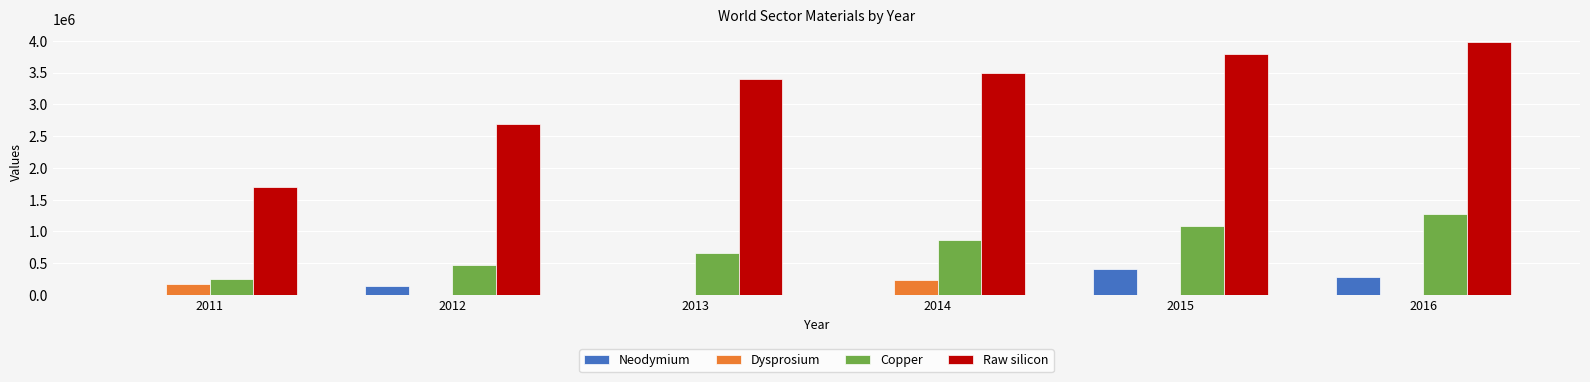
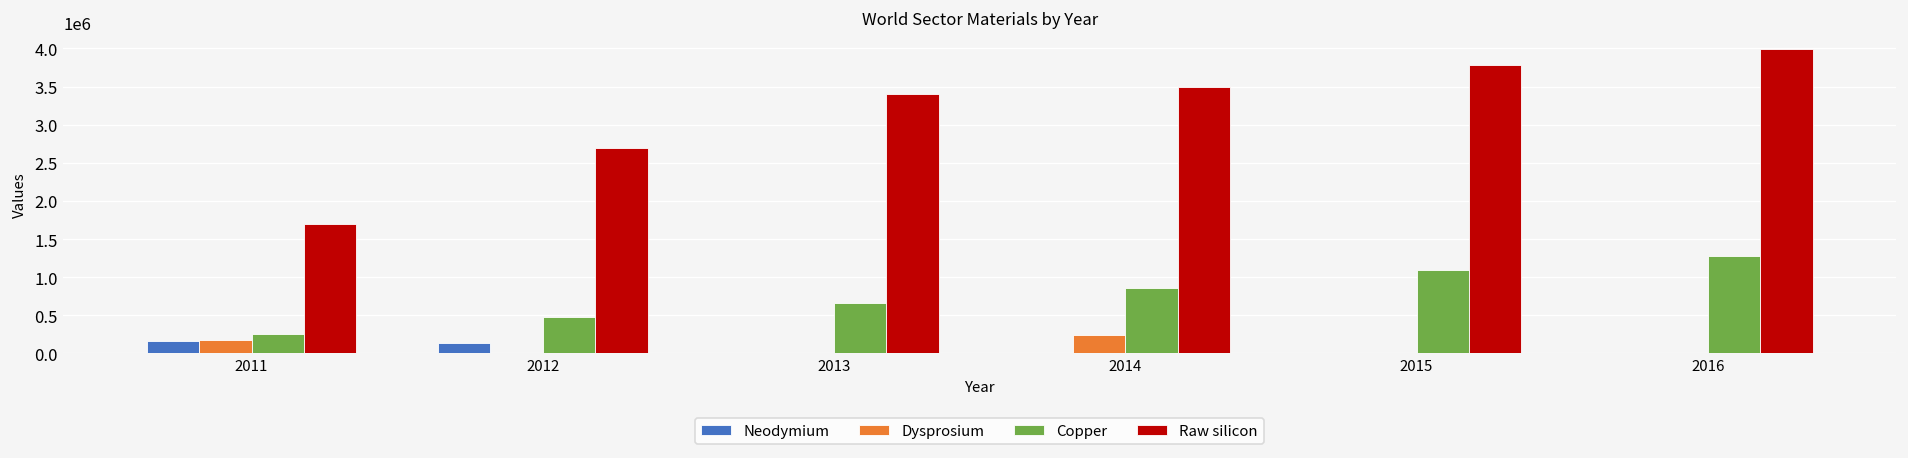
Neodymium, 2011: 0 -> 200000
Neodymium, 2015: 400000 -> 0
Neodymium, 2016: 300000 -> 0
